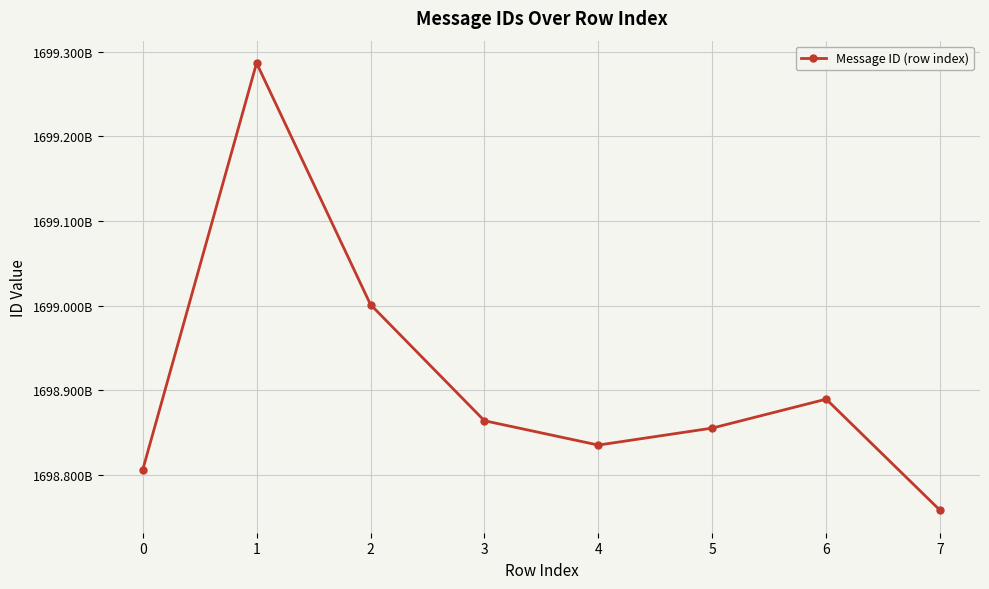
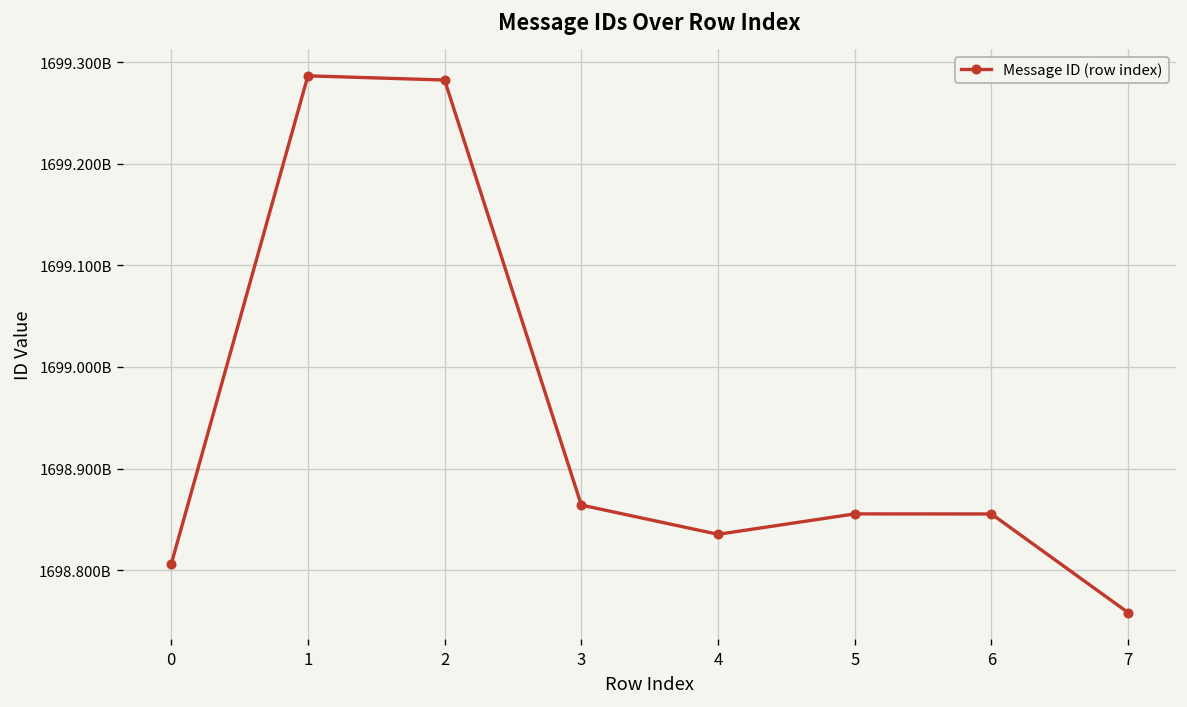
2: 1699000000000 -> 1699280000000
6: 1698890000000 -> 1698860000000
